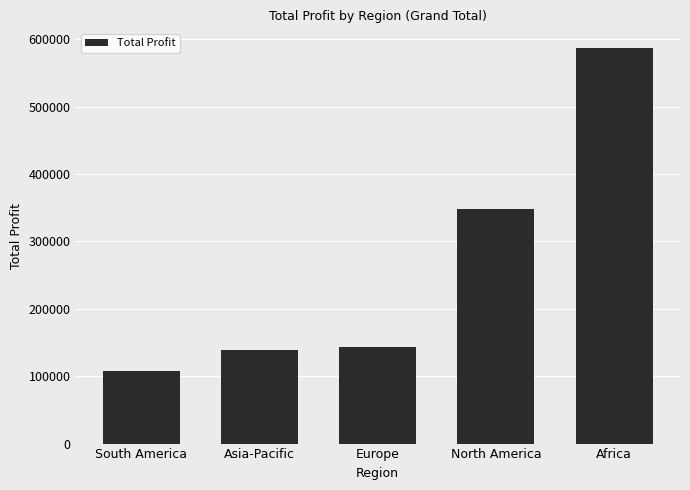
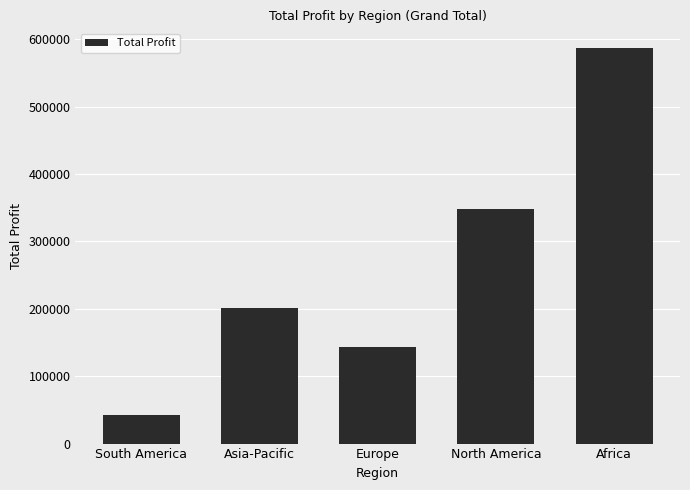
South America: 110000 -> 40000
Asia-Pacific: 140000 -> 200000
